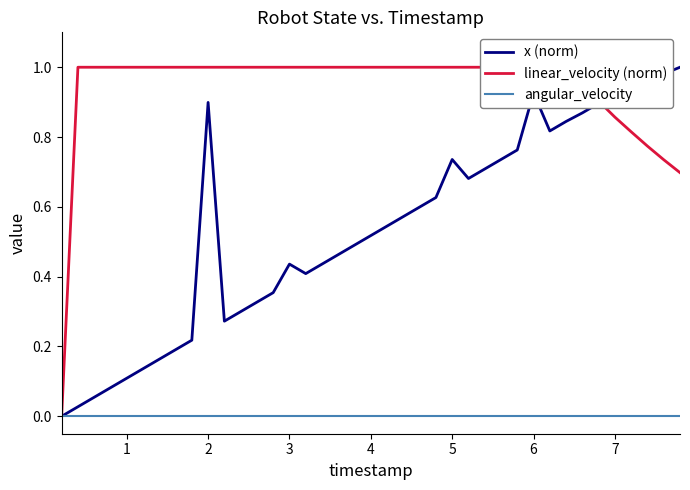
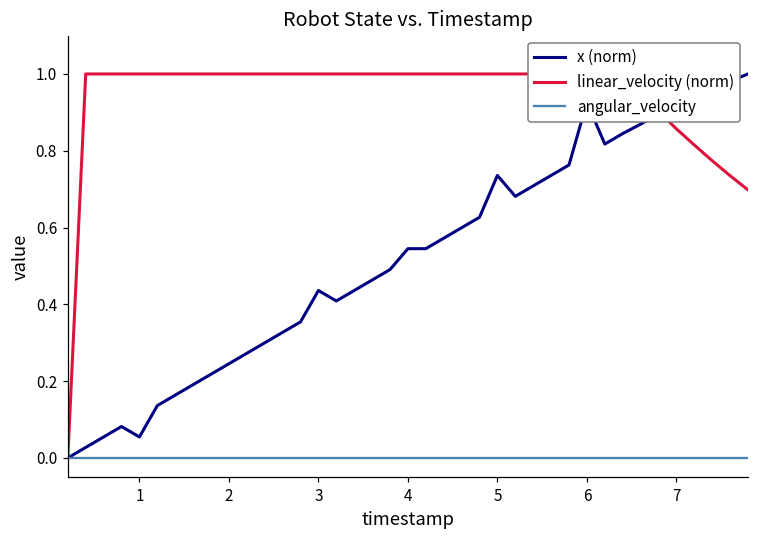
x (norm), 1: 0.11 -> 0.05
x (norm), 2: 0.90 -> 0.25
x (norm), 4: 0.52 -> 0.54
